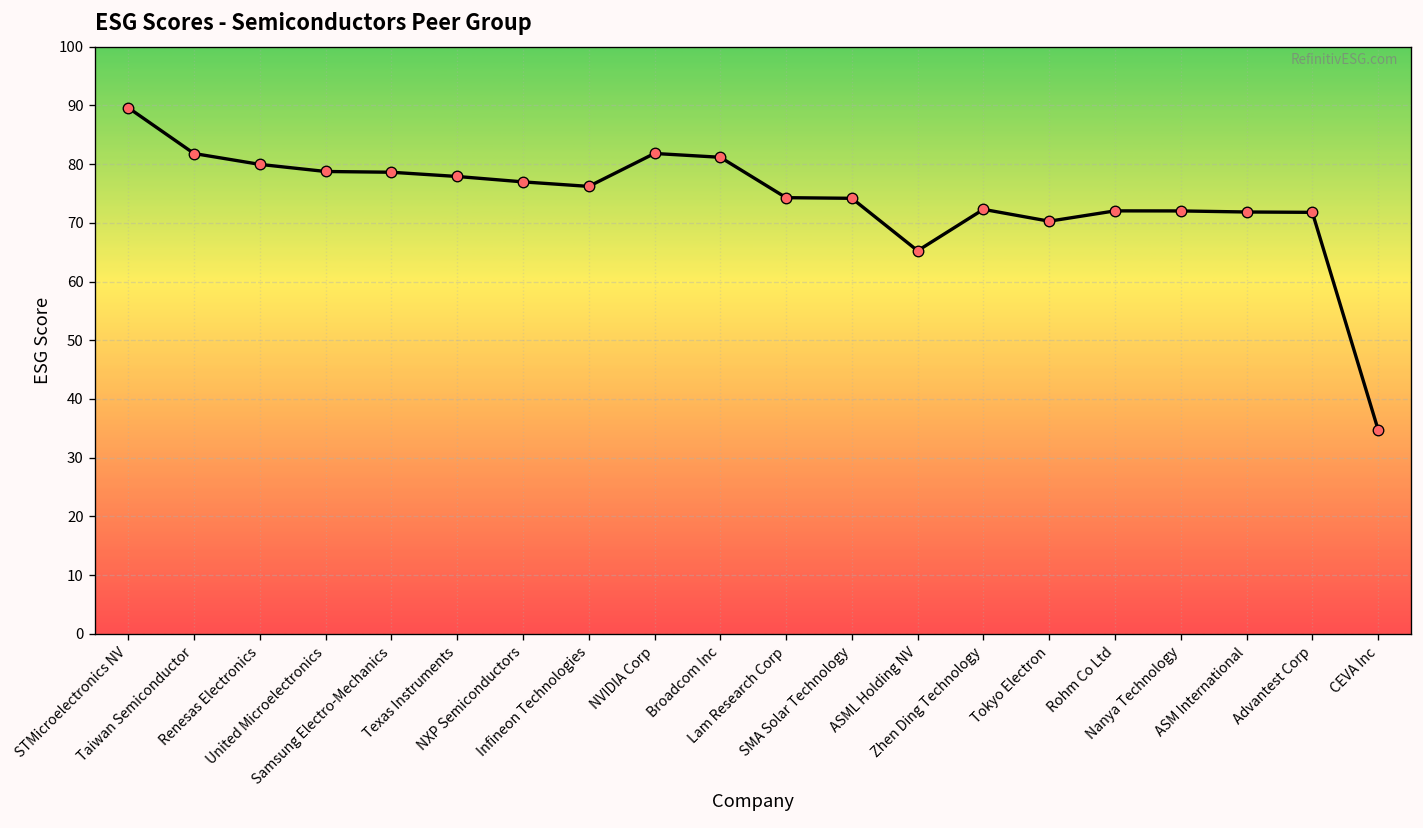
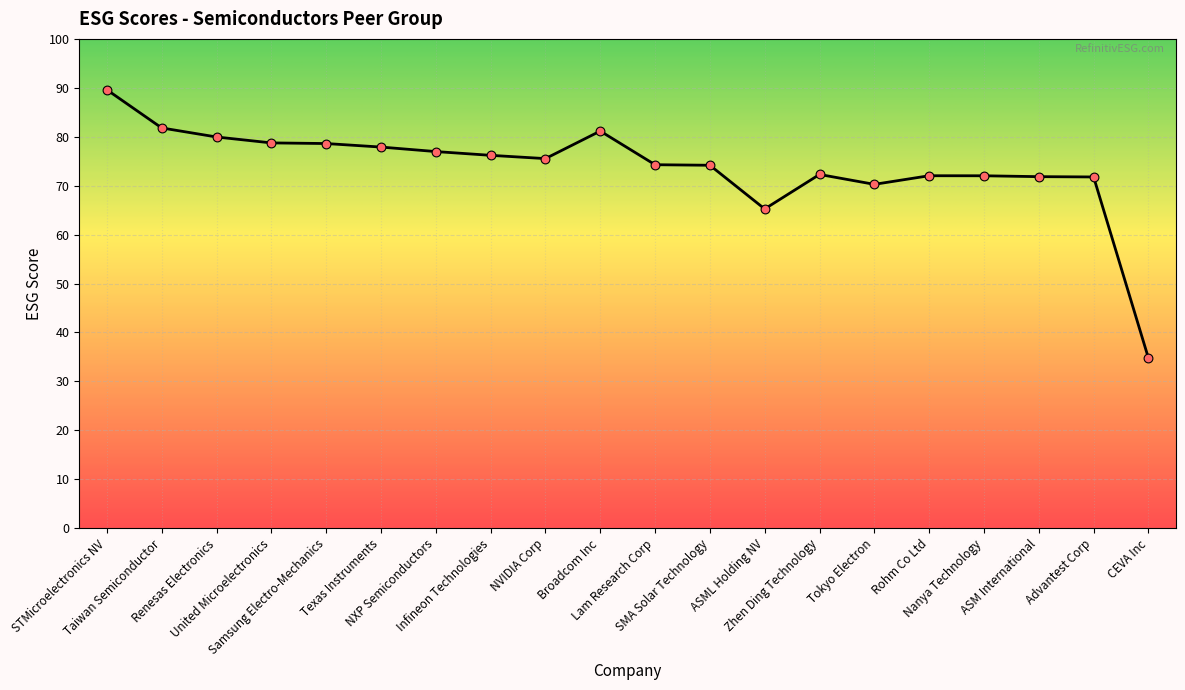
NVIDIA Corp: 82 -> 76
